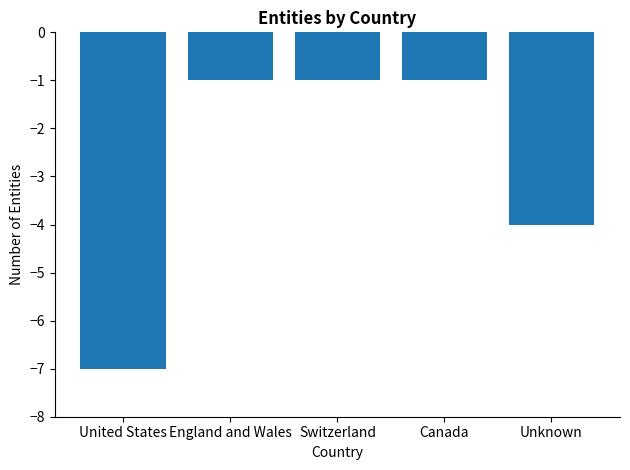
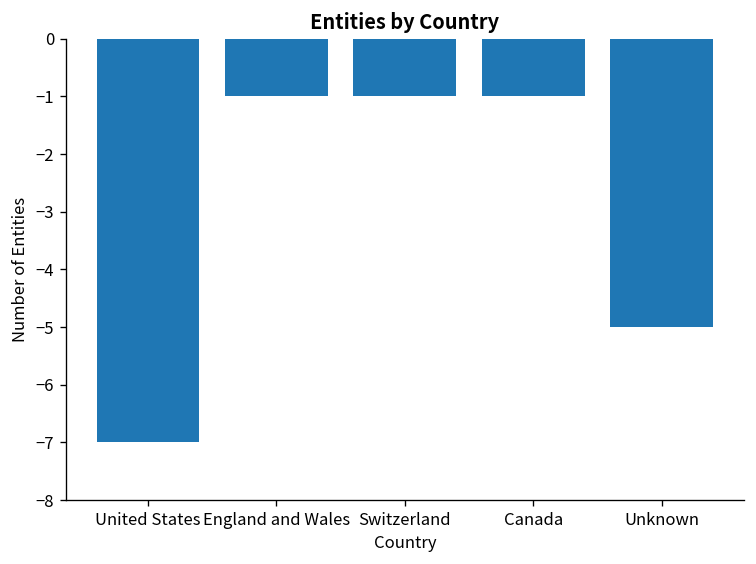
Unknown: -4.0 -> -5.0
